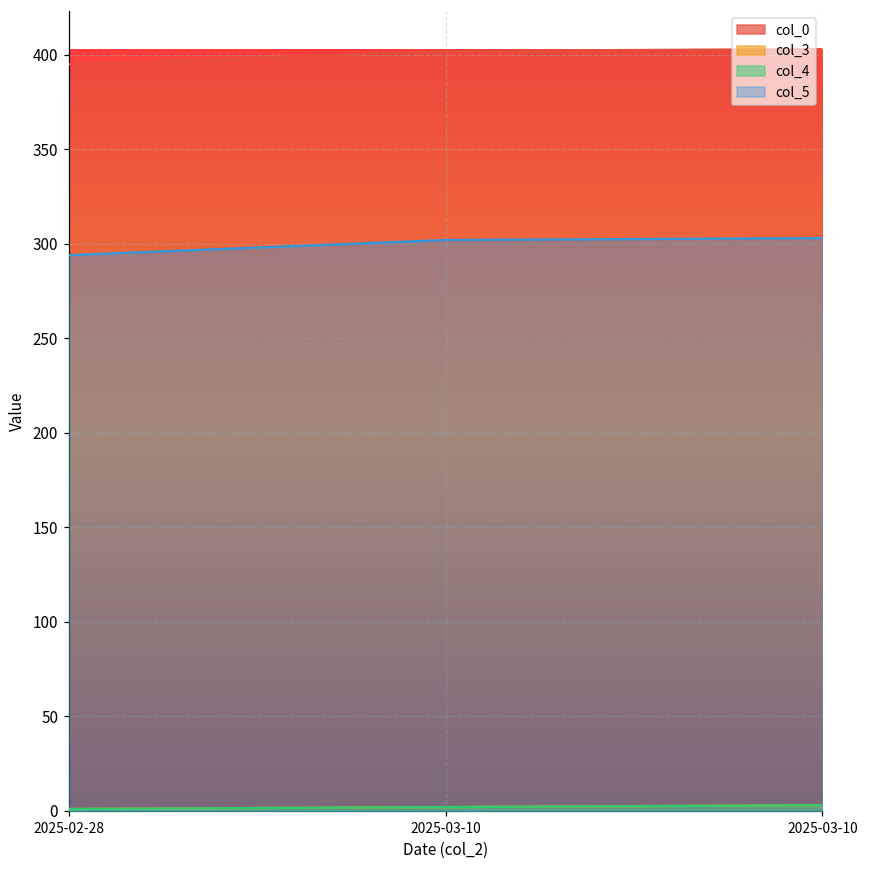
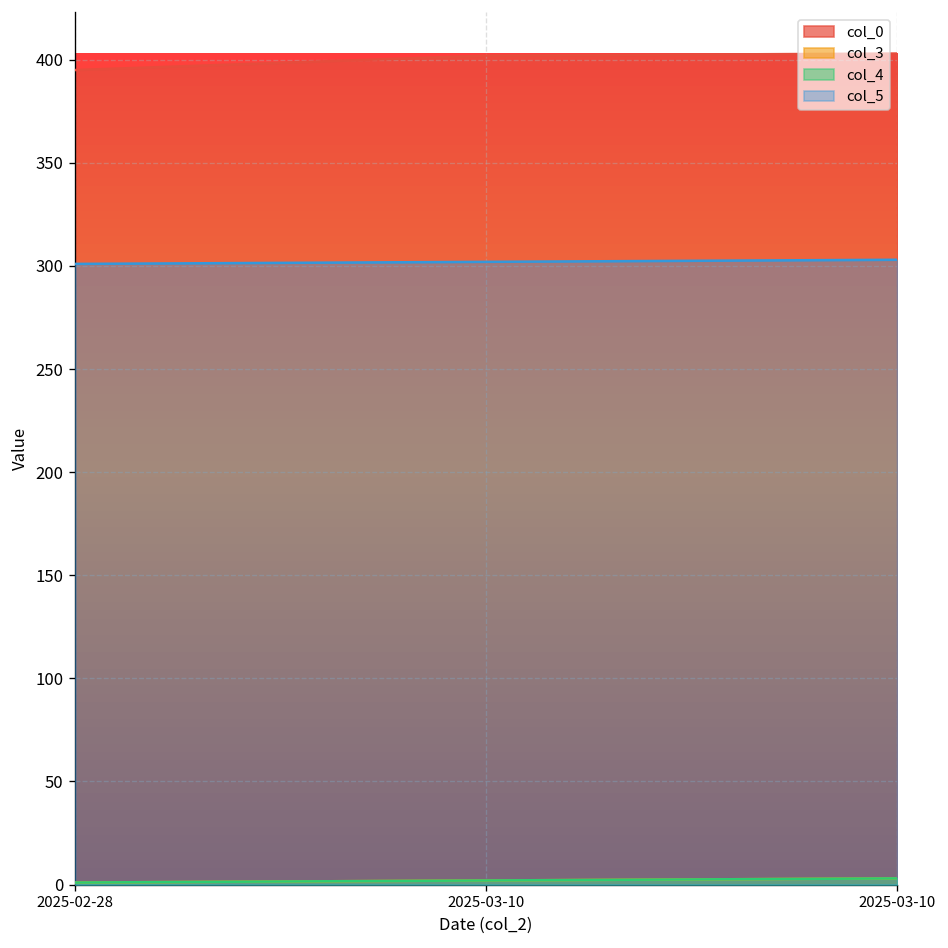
col_5, 2025-02-28: 294 -> 301
